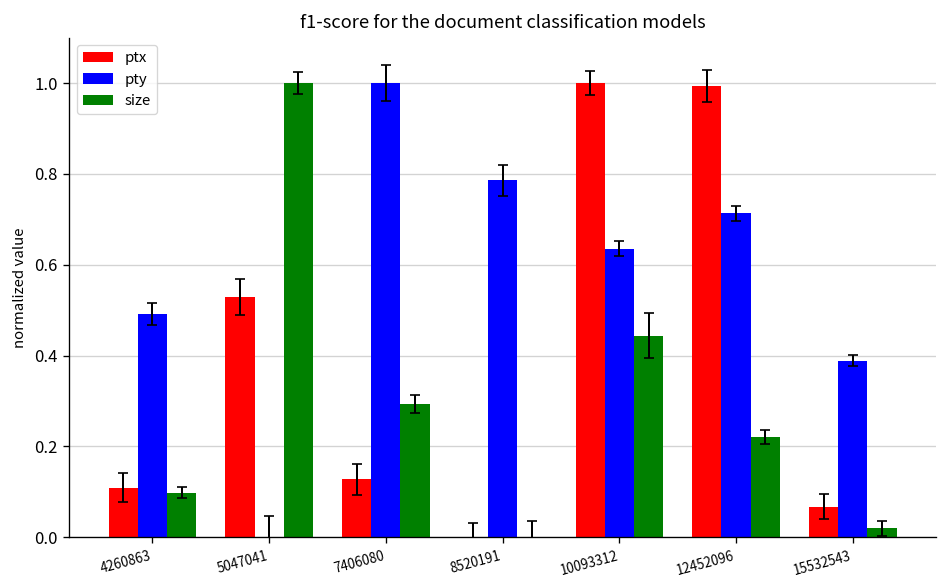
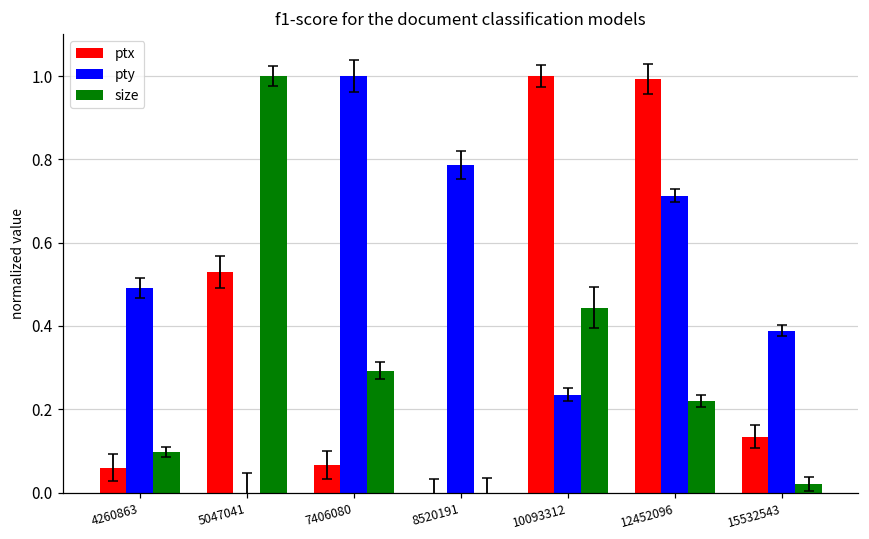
ptx, 4260863: 0.11 -> 0.06
ptx, 7406080: 0.13 -> 0.07
pty, 10093312: 0.64 -> 0.24
ptx, 15532543: 0.07 -> 0.13
